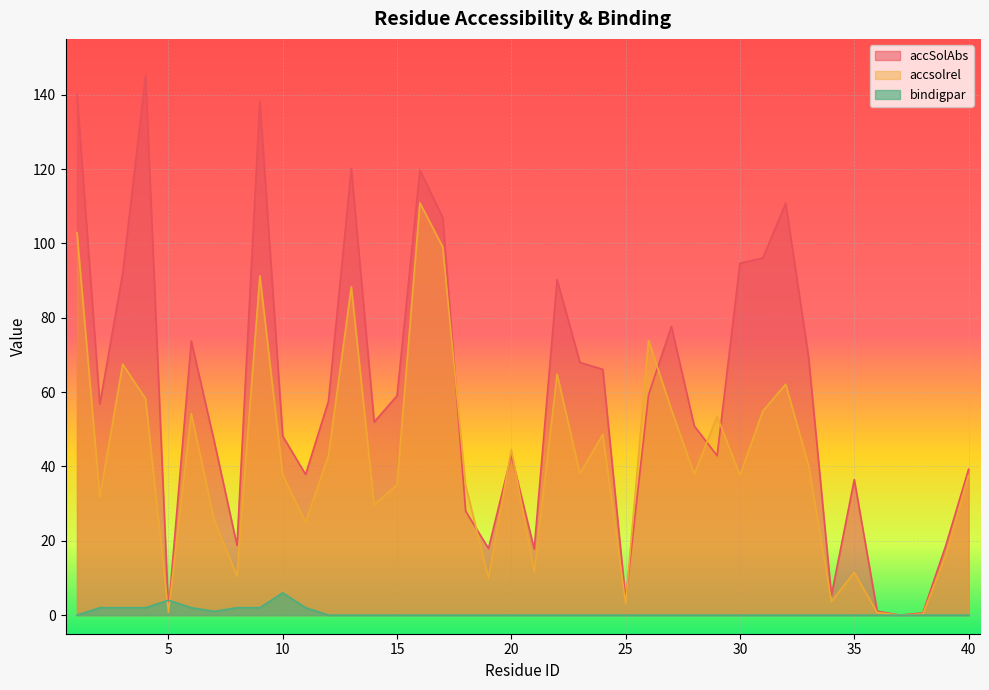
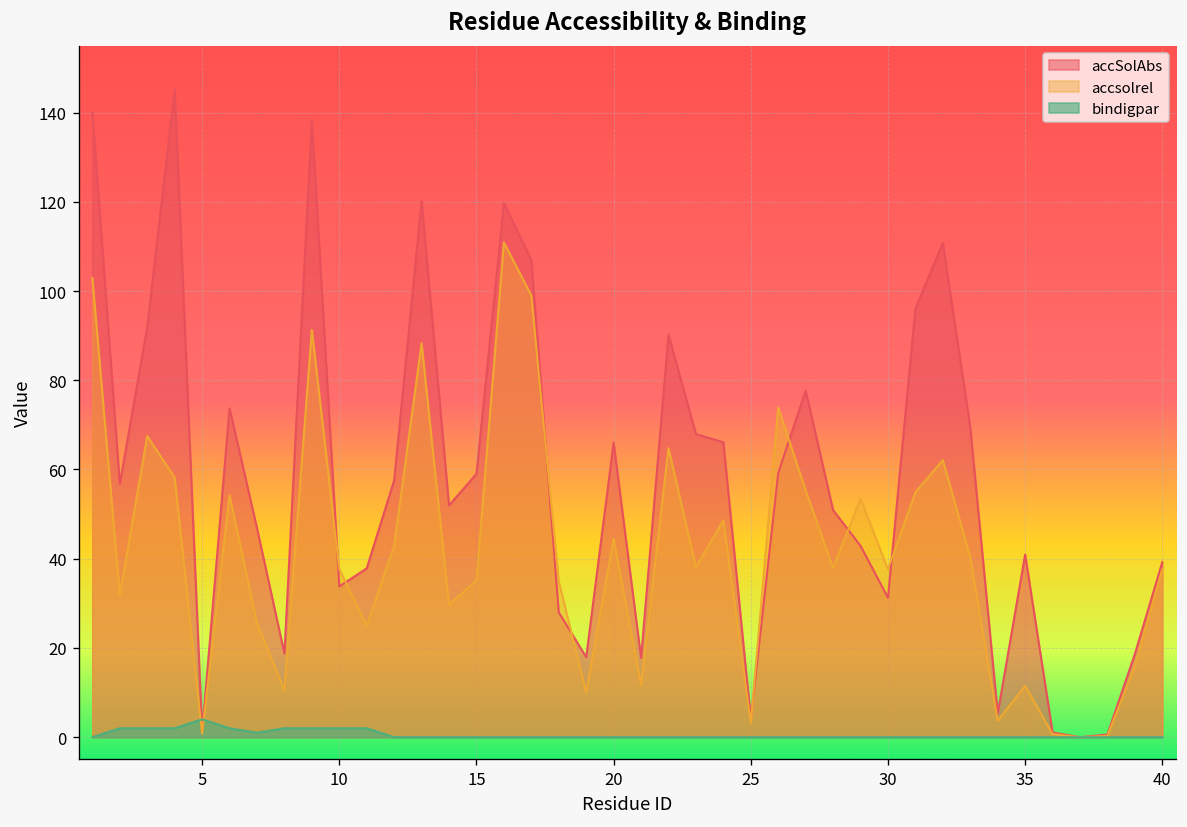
accSolAbs, 10: 48 -> 34
bindigpar, 10: 6 -> 2
accSolAbs, 20: 43 -> 66
accSolAbs, 30: 95 -> 31
accSolAbs, 35: 36 -> 41
